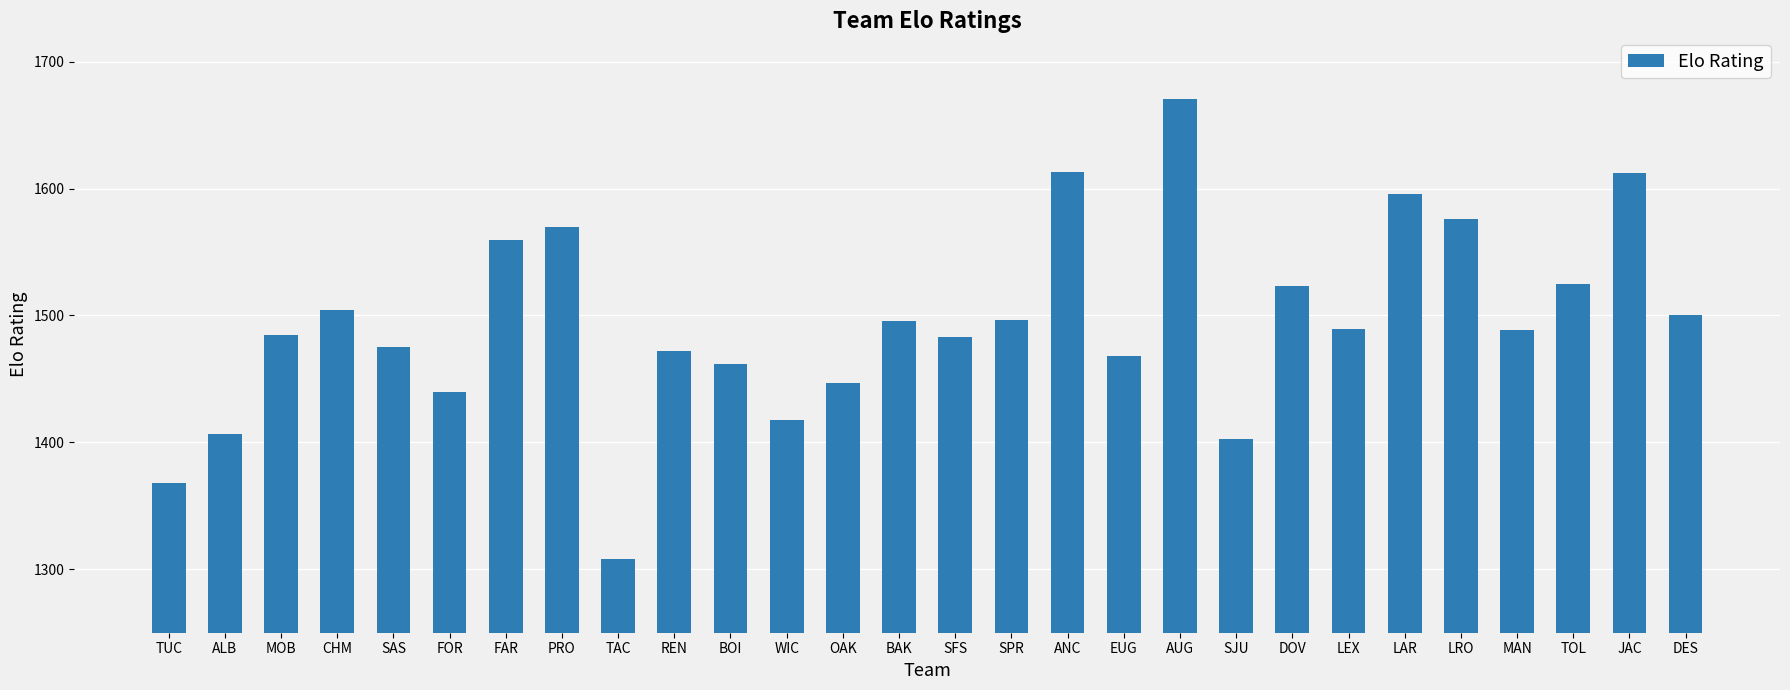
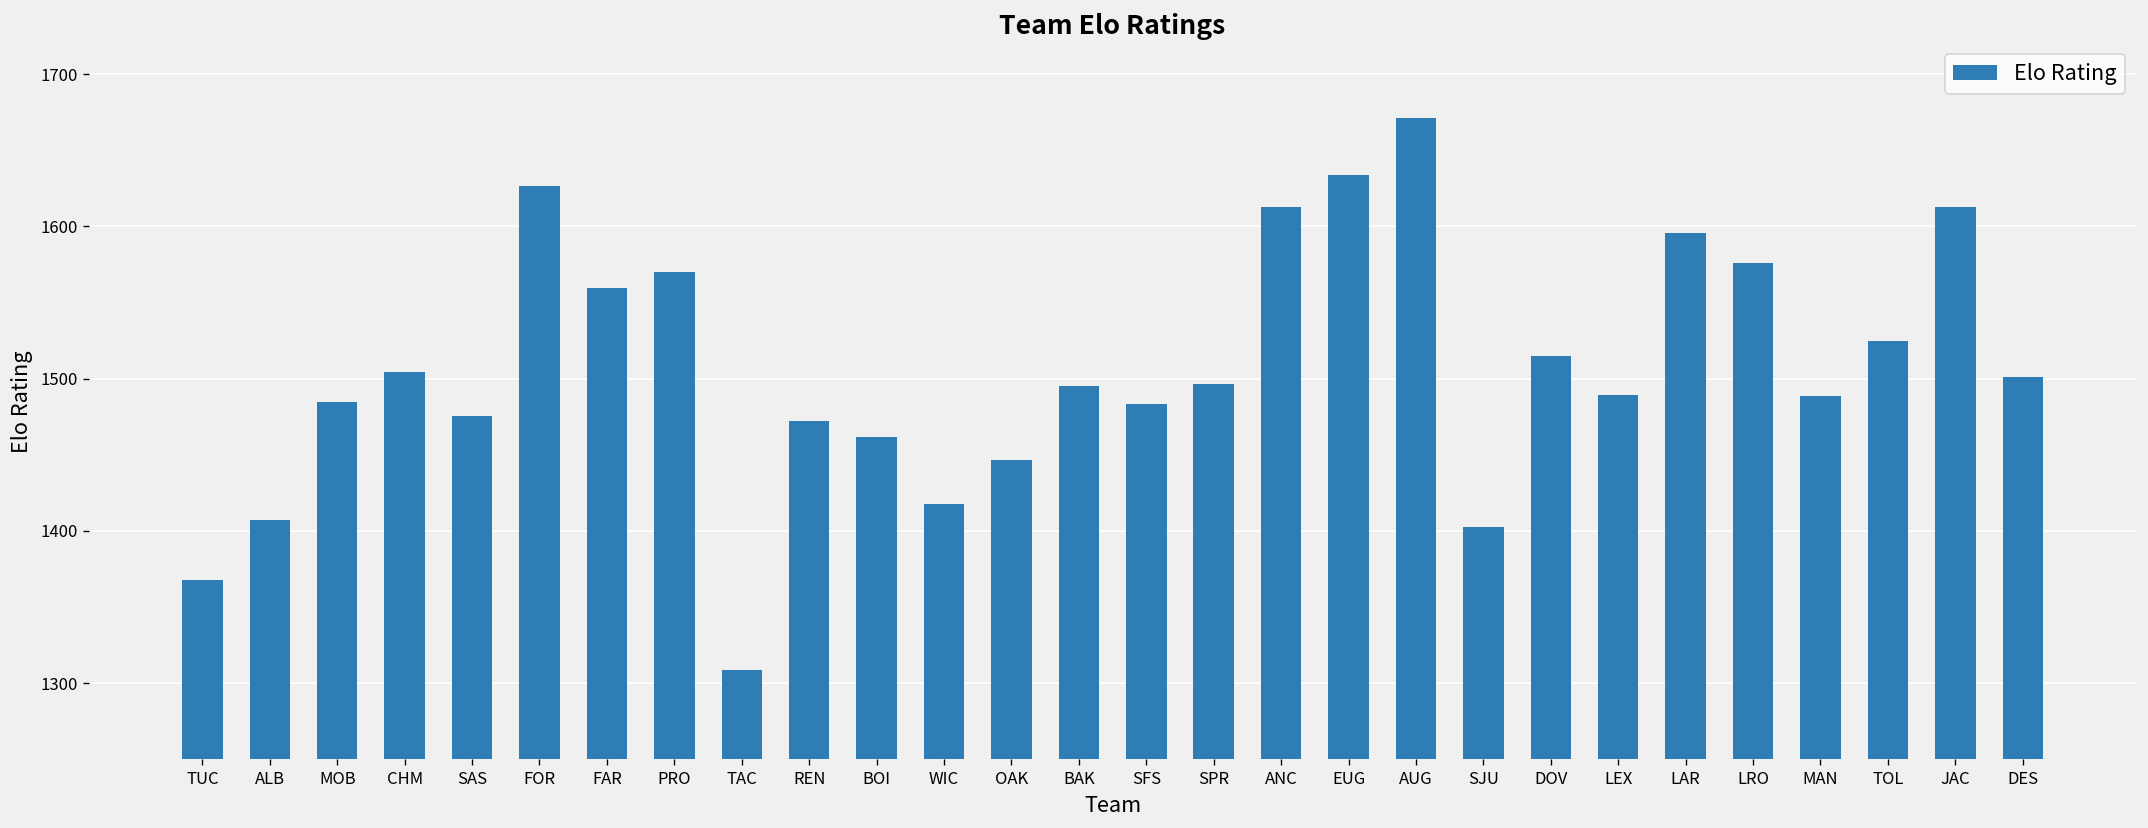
FOR: 1440 -> 1626
EUG: 1468 -> 1633
DOV: 1524 -> 1515
